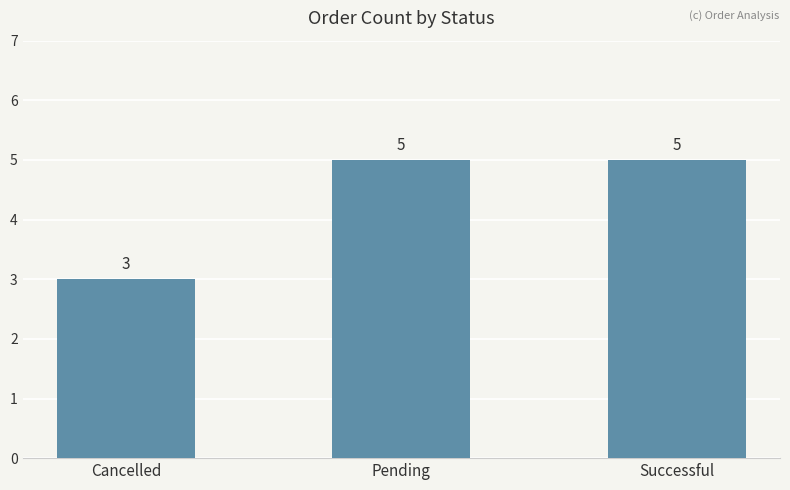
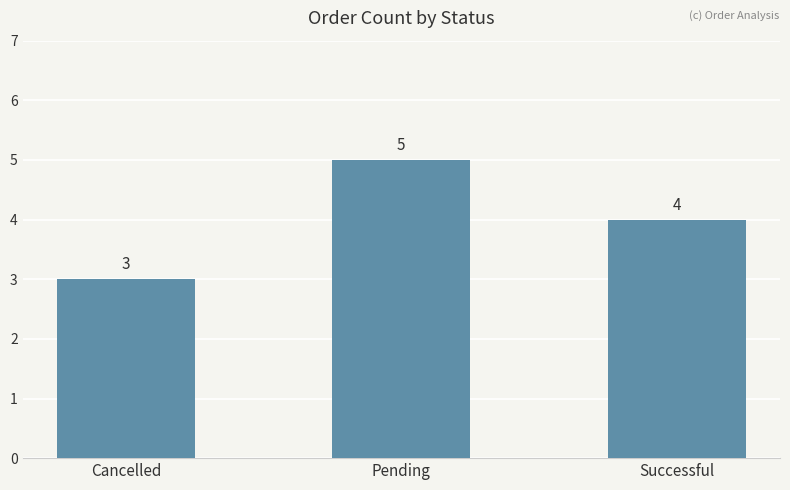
Successful: 5 -> 4
